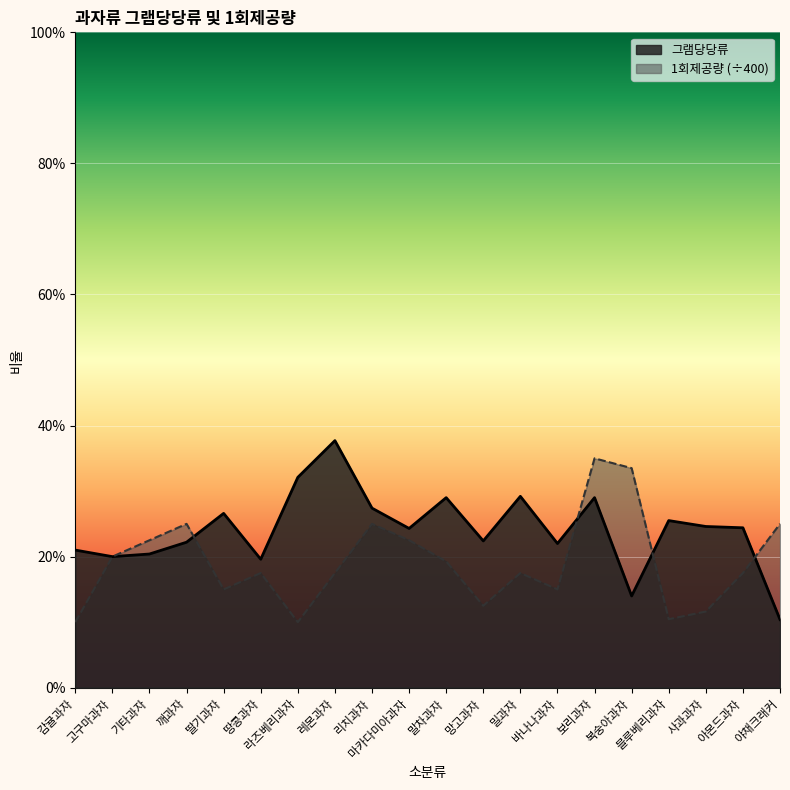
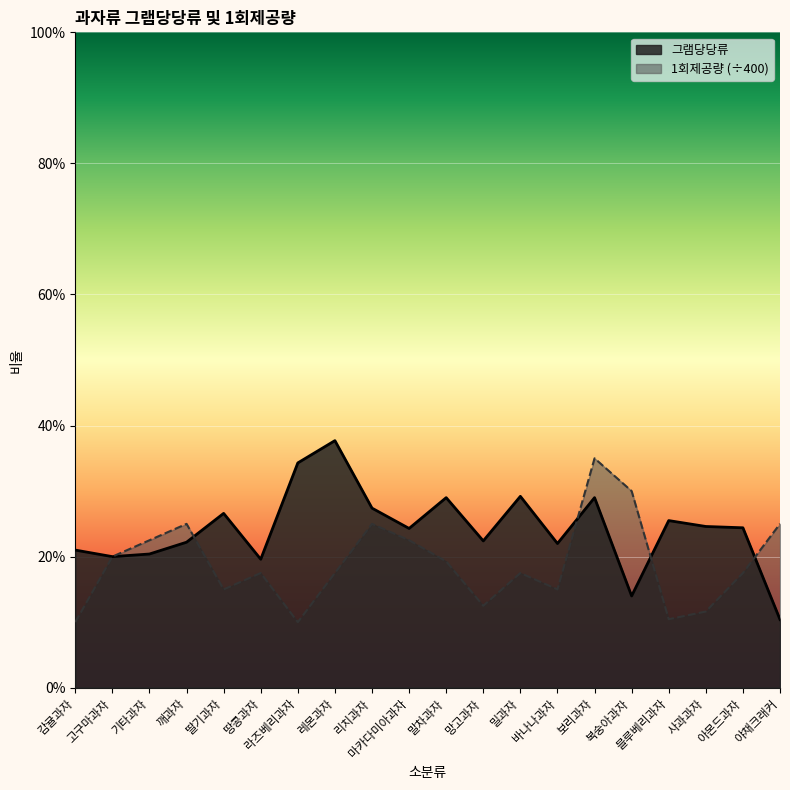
그램당당류, 라즈베리과자: 32% -> 34%
1회제공량 (÷400), 복숭아과자: 34% -> 30%
